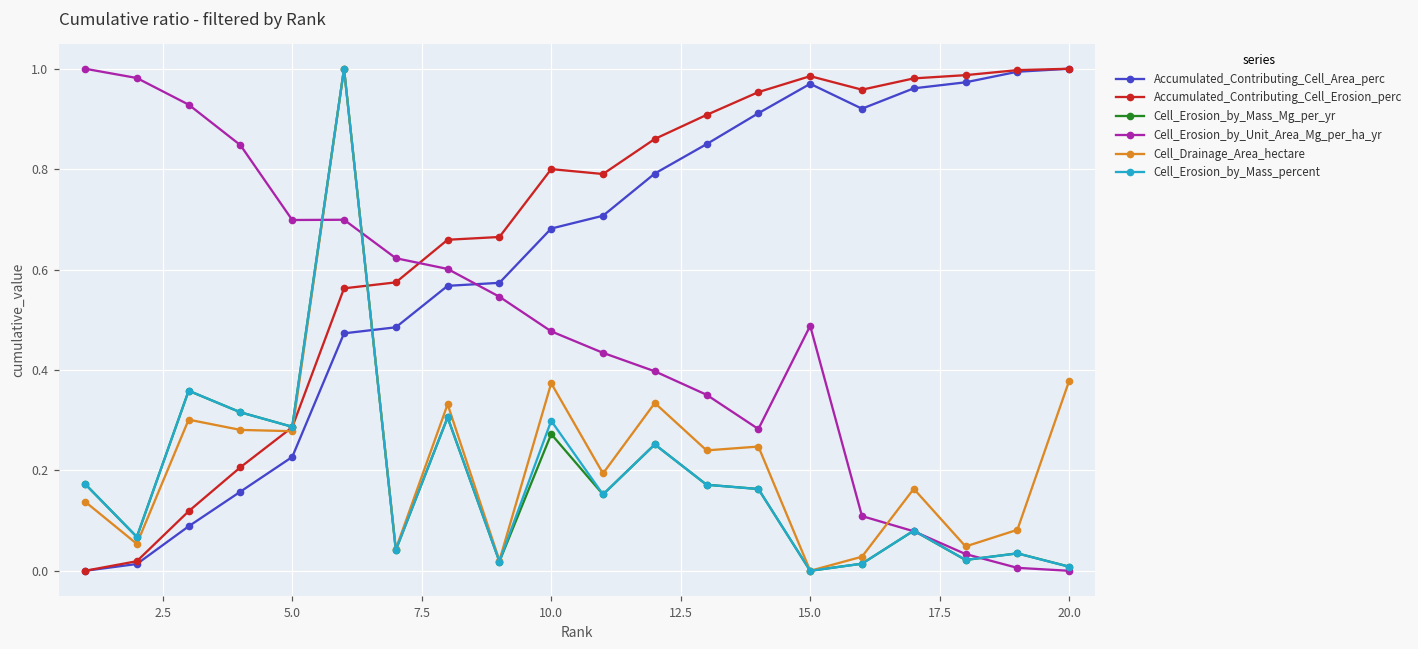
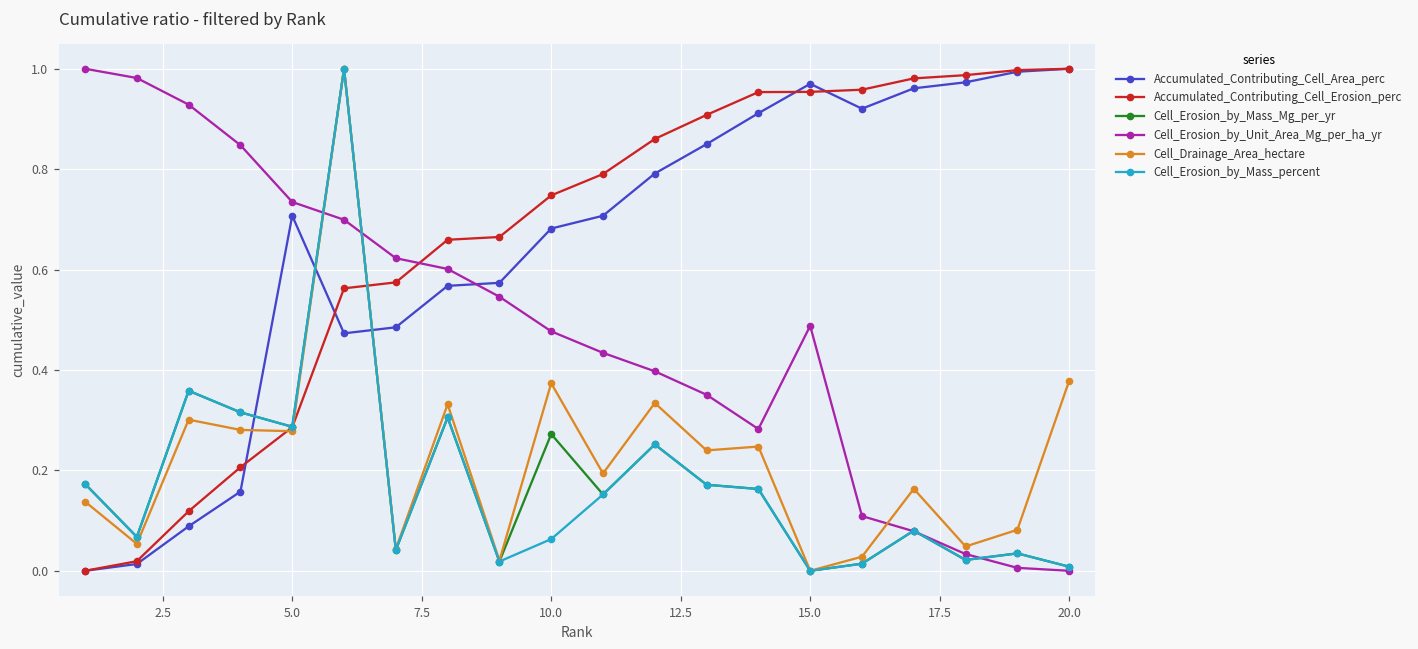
Accumulated_Contributing_Cell_Area_perc, 5.0: 0.23 -> 0.71
Cell_Erosion_by_Unit_Area_Mg_per_ha_yr, 5.0: 0.70 -> 0.73
Accumulated_Contributing_Cell_Erosion_perc, 10.0: 0.80 -> 0.75
Cell_Erosion_by_Mass_percent, 10.0: 0.30 -> 0.06
Accumulated_Contributing_Cell_Erosion_perc, 15.0: 0.99 -> 0.95
